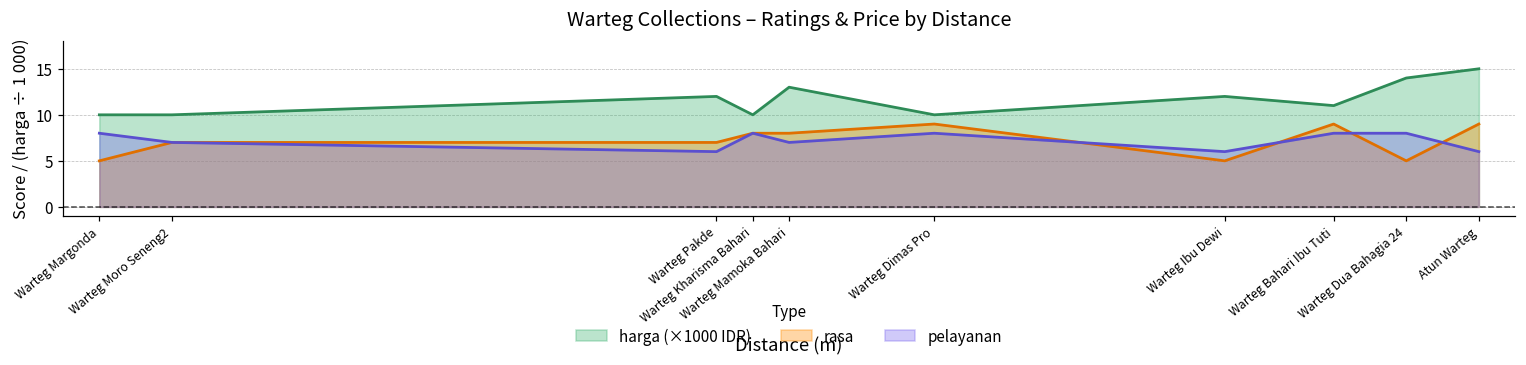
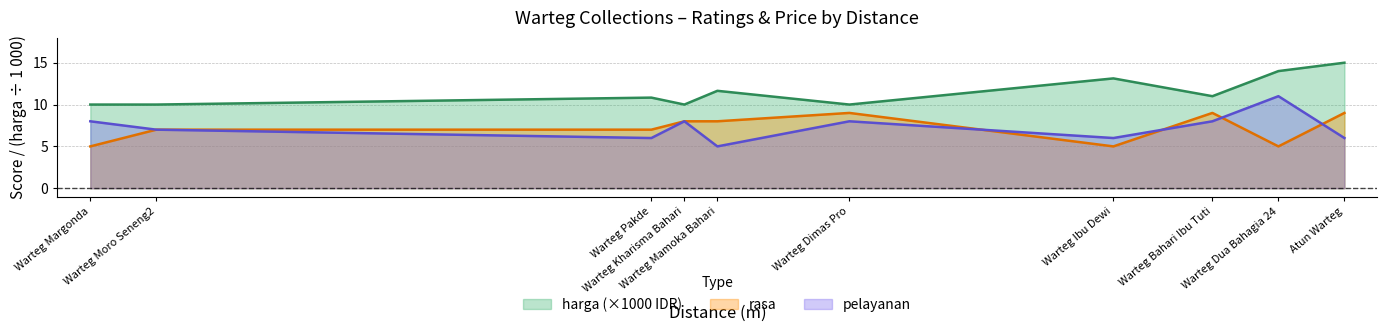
harga (×1000 IDR), Warteg Pakde: 12 -> 11
harga (×1000 IDR), Warteg Mamoka Bahari: 13 -> 12
pelayanan, Warteg Mamoka Bahari: 7 -> 5
harga (×1000 IDR), Warteg Ibu Dewi: 12 -> 13
pelayanan, Warteg Dua Bahagia 24: 8 -> 11
